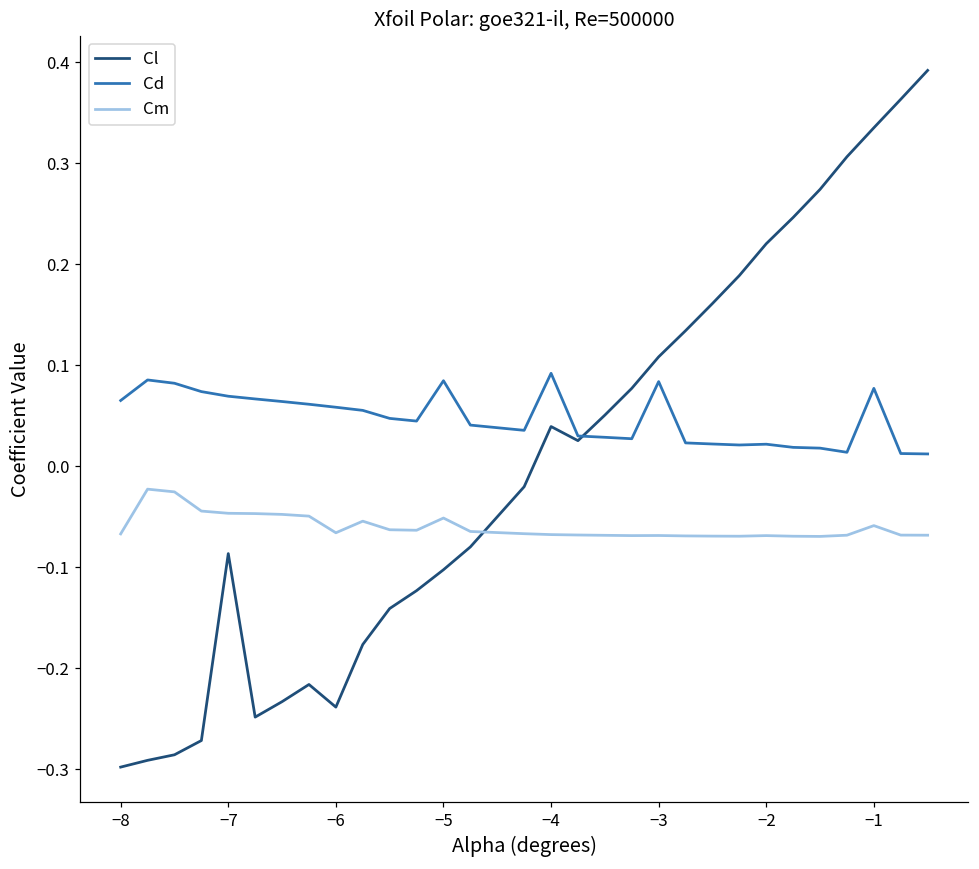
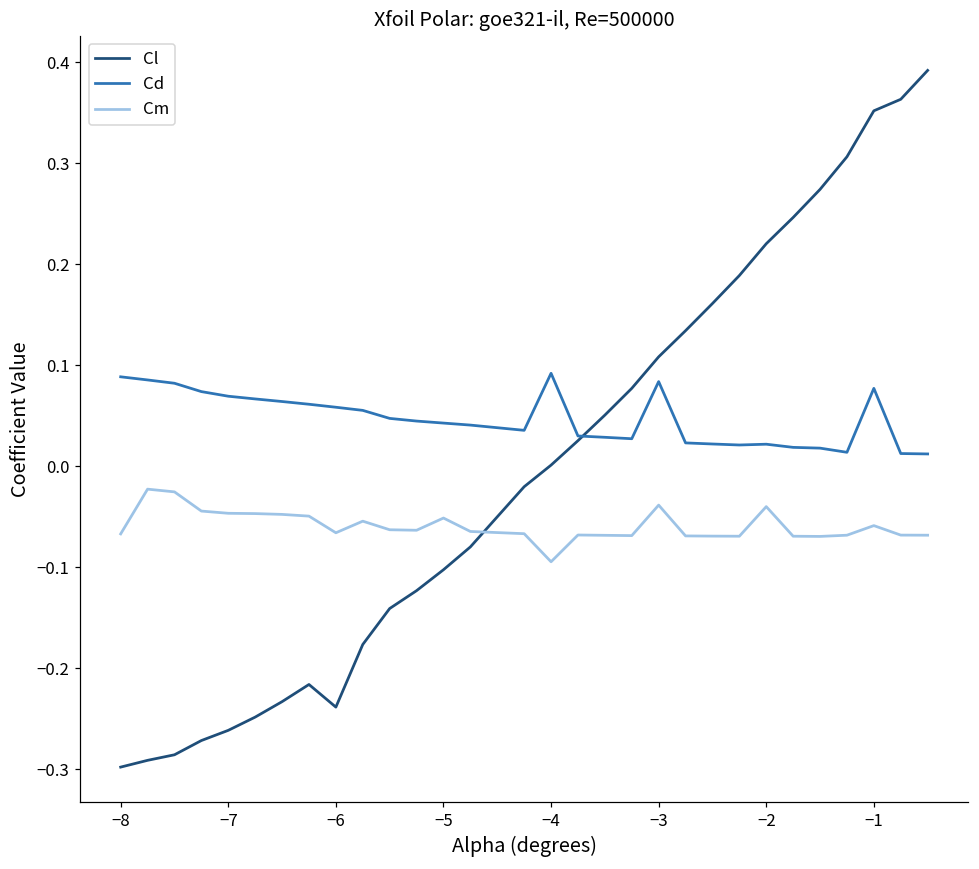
Cd, −8: 0.07 -> 0.09
Cl, −7: -0.09 -> -0.26
Cd, −5: 0.08 -> 0.04
Cl, −4: 0.04 -> 0.00
Cm, −4: -0.07 -> -0.09
Cm, −3: -0.07 -> -0.04
Cm, −2: -0.07 -> -0.04
Cl, −1: 0.34 -> 0.35
